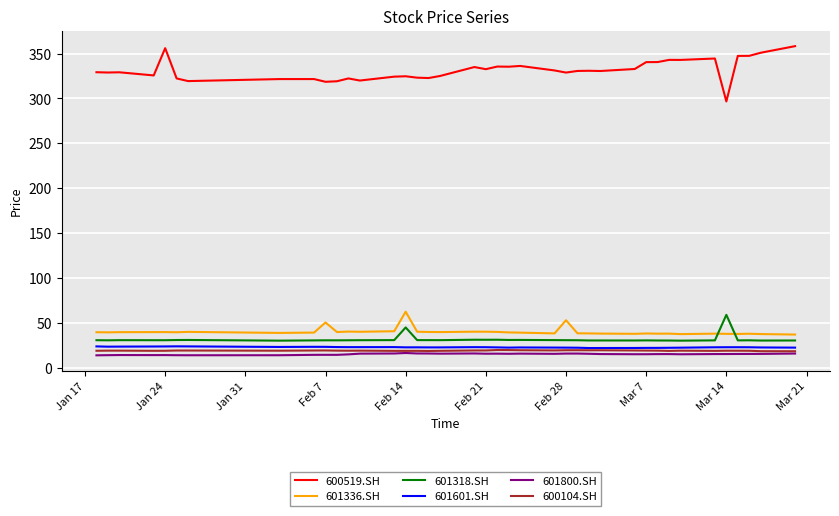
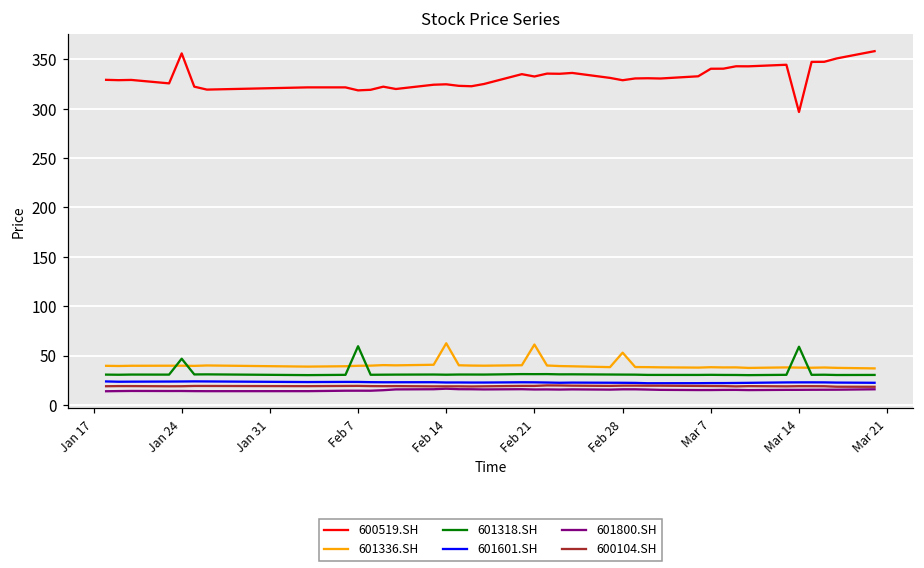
601318.SH, Jan 24: 30 -> 50
601336.SH, Feb 7: 50 -> 40
601318.SH, Feb 7: 30 -> 60
601318.SH, Feb 14: 40 -> 30
601336.SH, Feb 21: 40 -> 60
